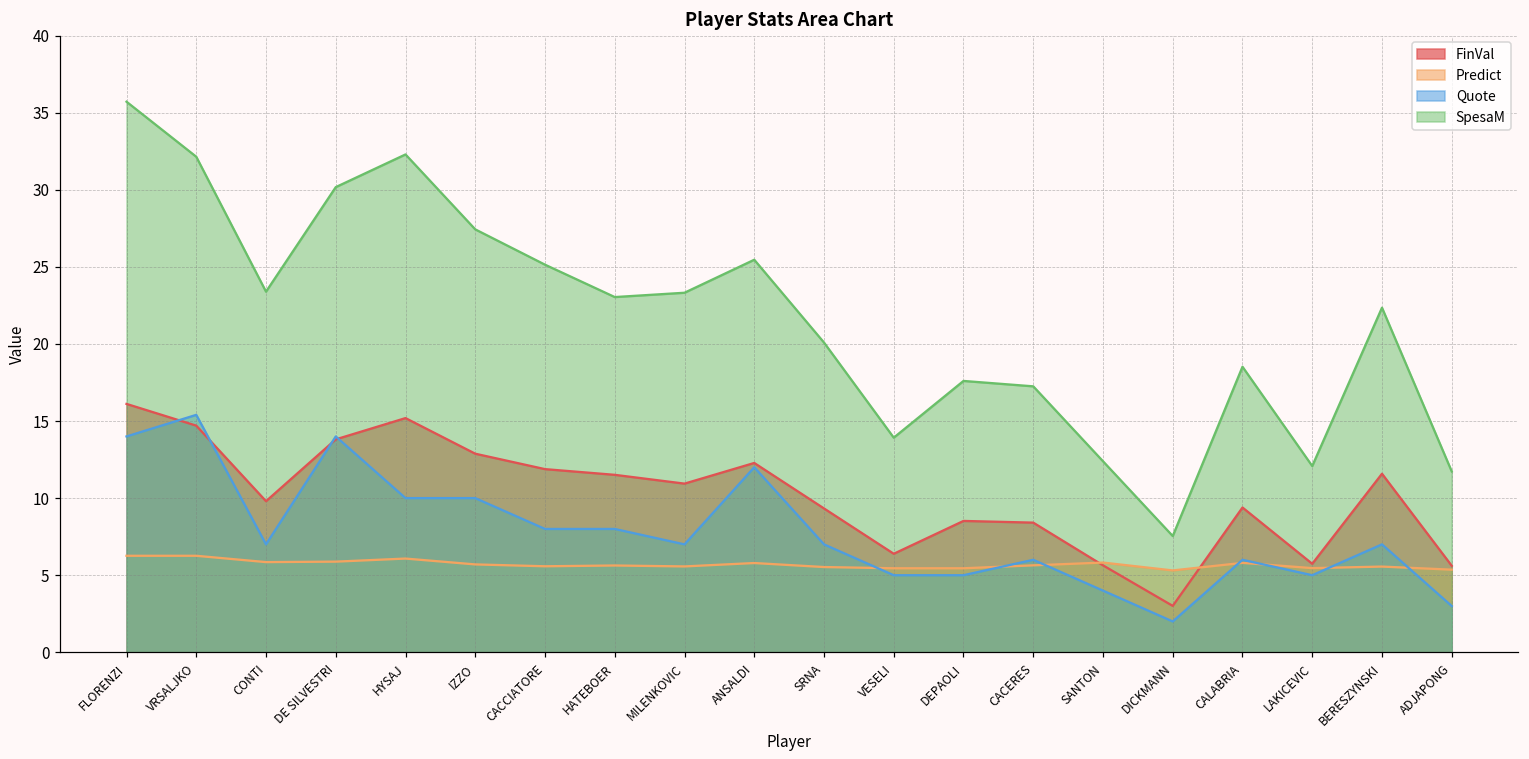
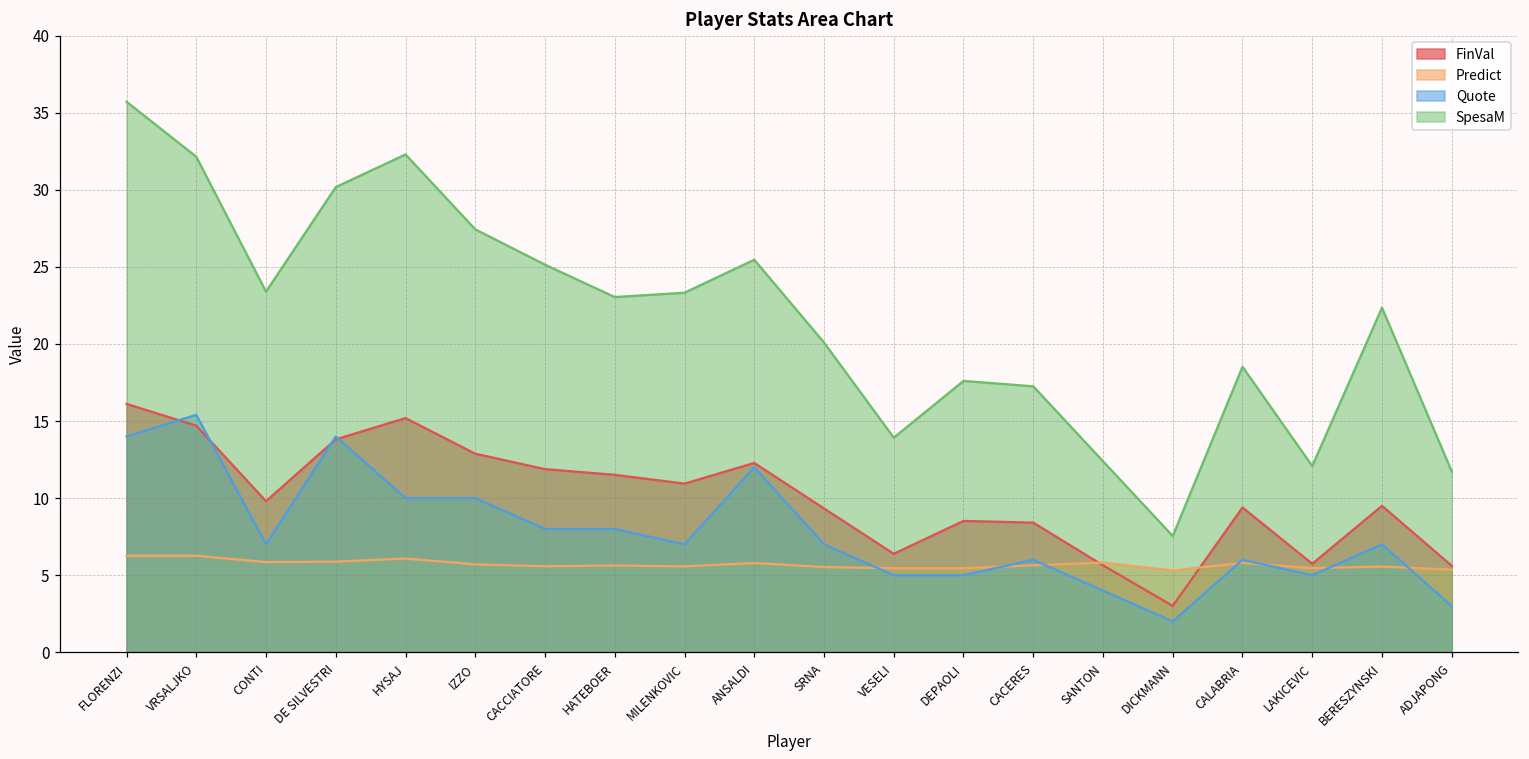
FinVal, BERESZYNSKI: 11.6 -> 9.5
